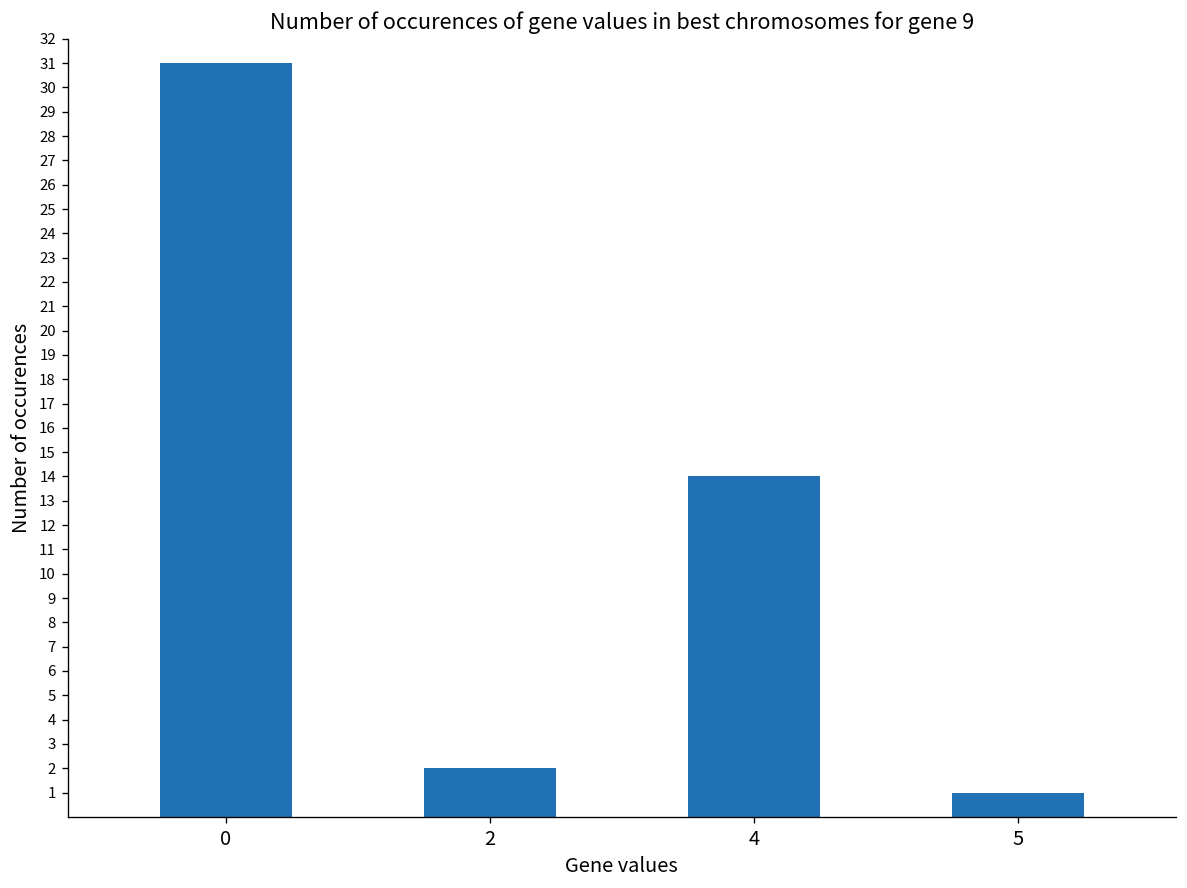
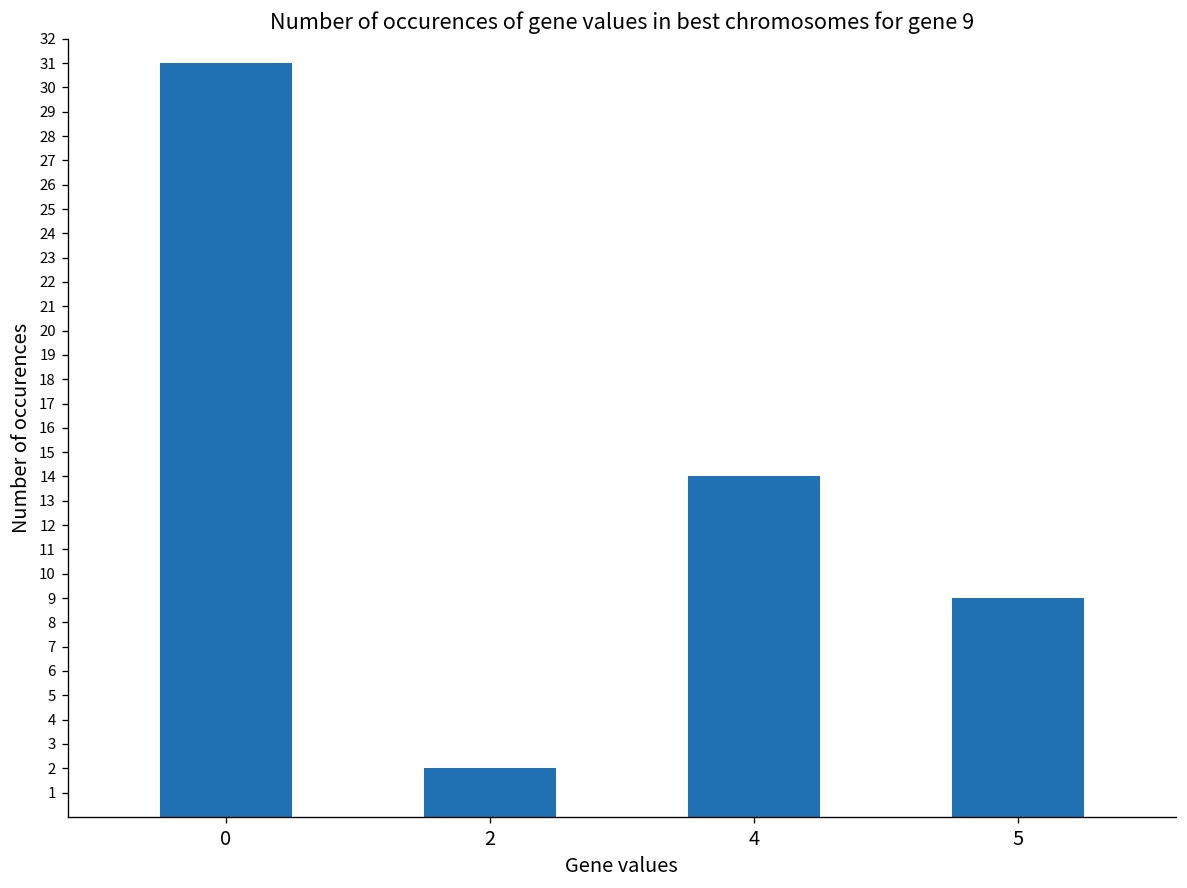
5: 1 -> 9
